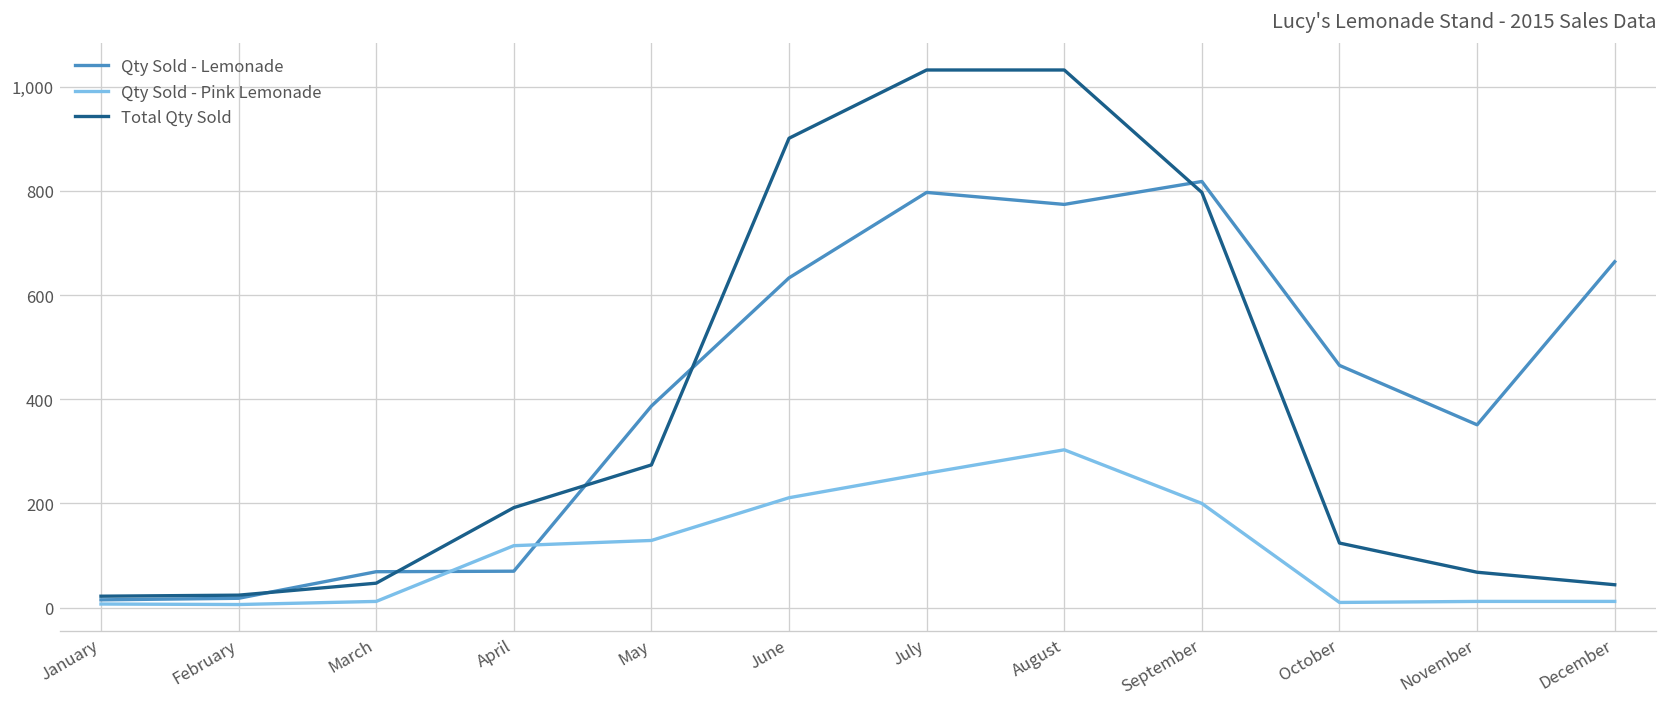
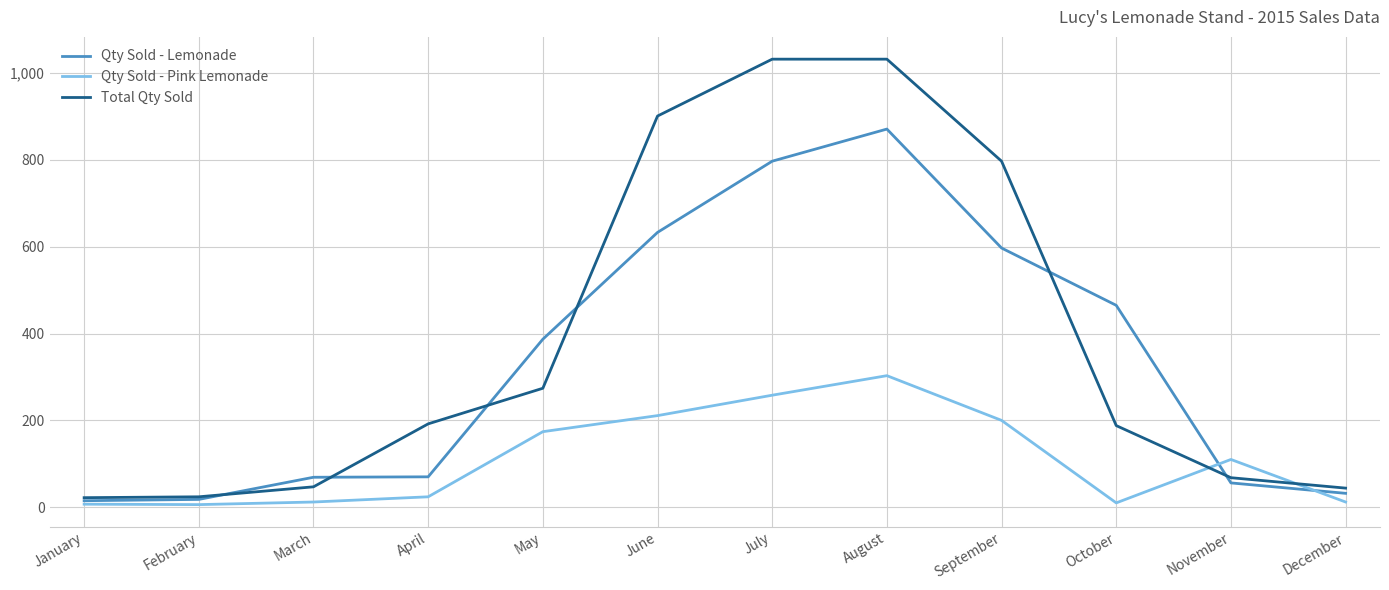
Qty Sold - Pink Lemonade, April: 120 -> 20
Qty Sold - Pink Lemonade, May: 130 -> 170
Qty Sold - Lemonade, August: 770 -> 870
Qty Sold - Lemonade, September: 820 -> 600
Total Qty Sold, October: 120 -> 190
Qty Sold - Lemonade, November: 350 -> 60
Qty Sold - Pink Lemonade, November: 10 -> 110
Qty Sold - Lemonade, December: 660 -> 30
